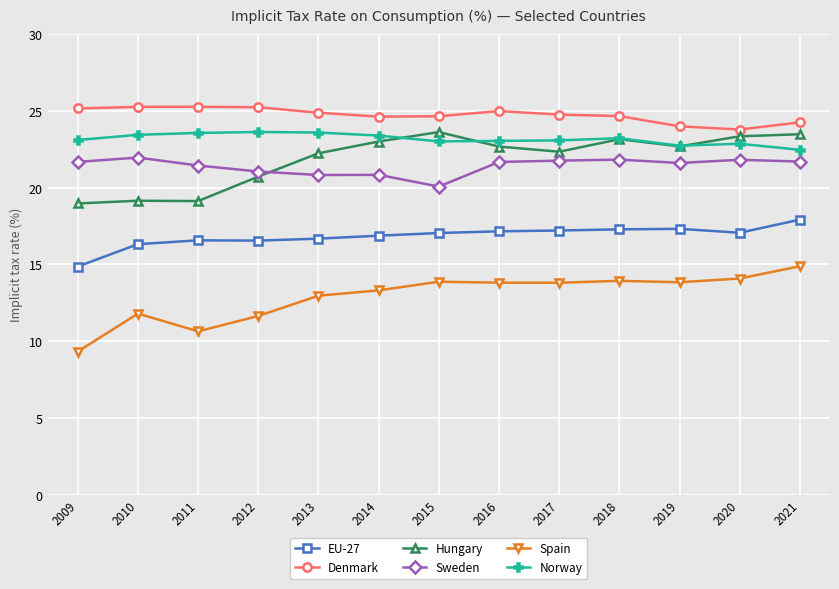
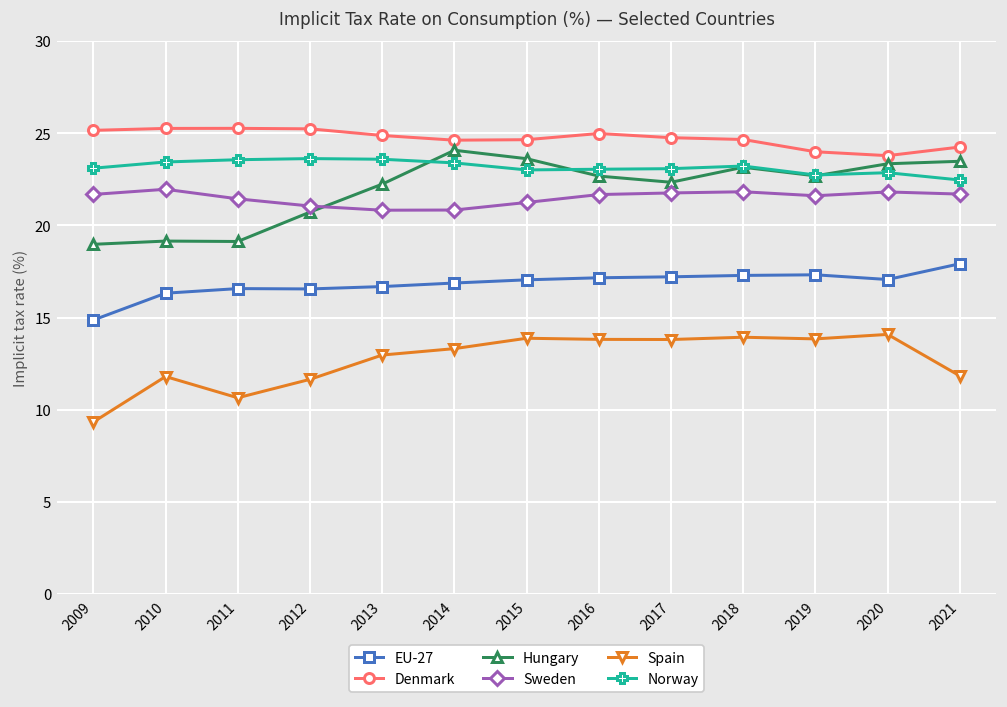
Hungary, 2014: 23.0 -> 24.1
Sweden, 2015: 20.1 -> 21.2
Spain, 2021: 14.9 -> 11.8
